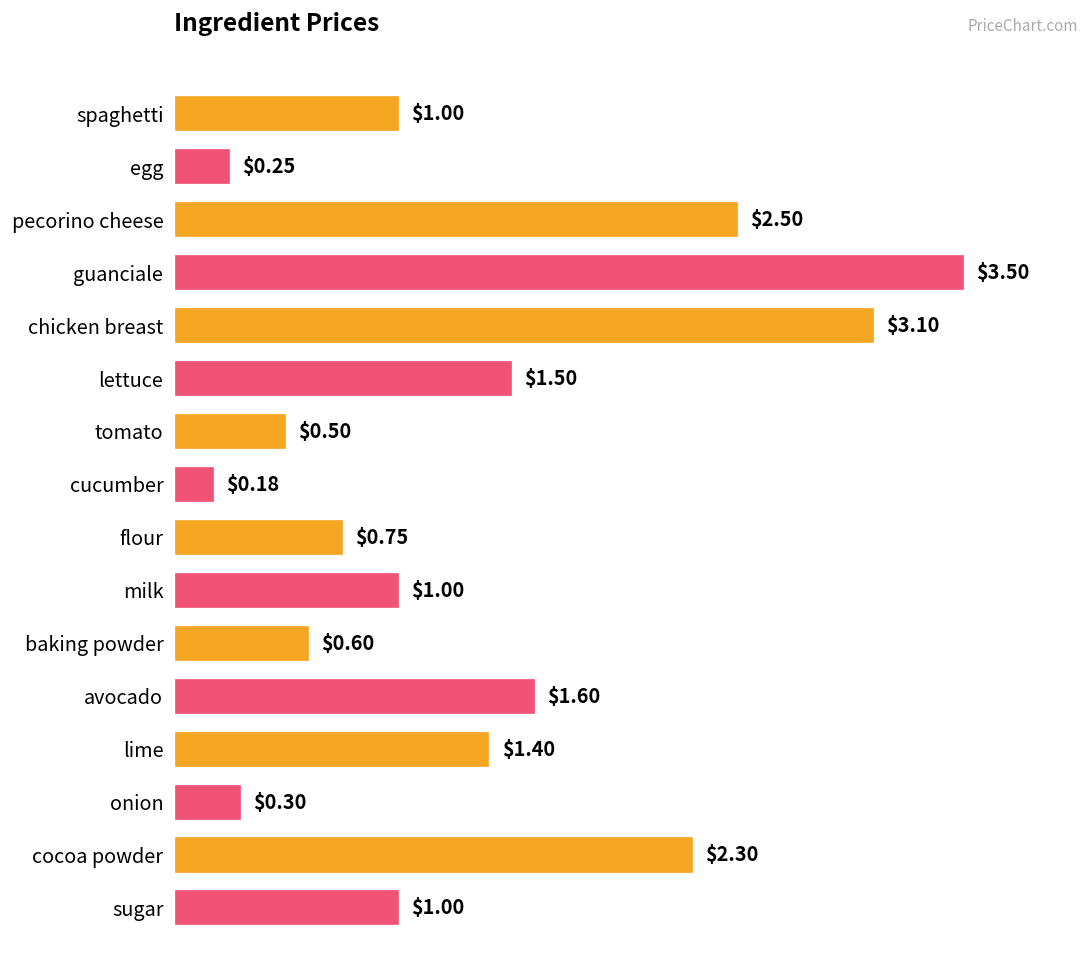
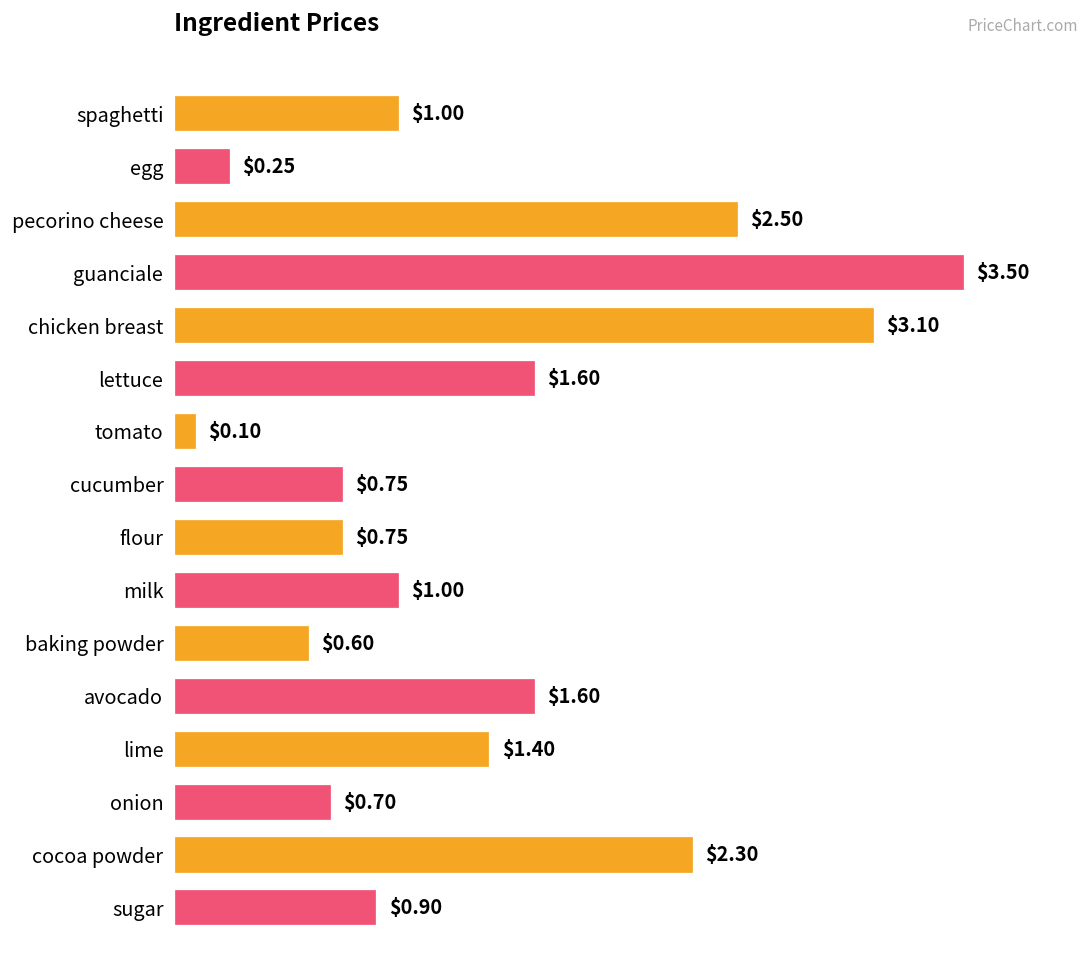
lettuce: $1.50 -> $1.60
tomato: $0.50 -> $0.10
cucumber: $0.18 -> $0.75
onion: $0.30 -> $0.70
sugar: $1.00 -> $0.90
